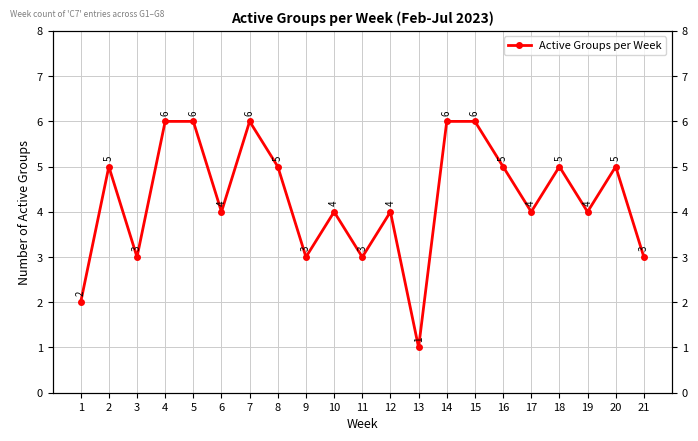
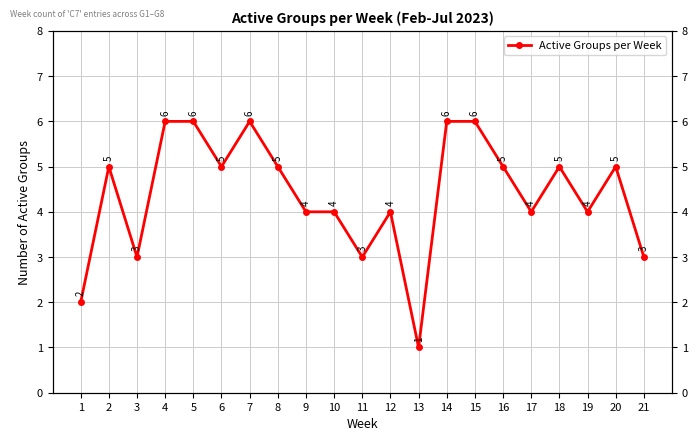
6: 4 -> 5
9: 3 -> 4
